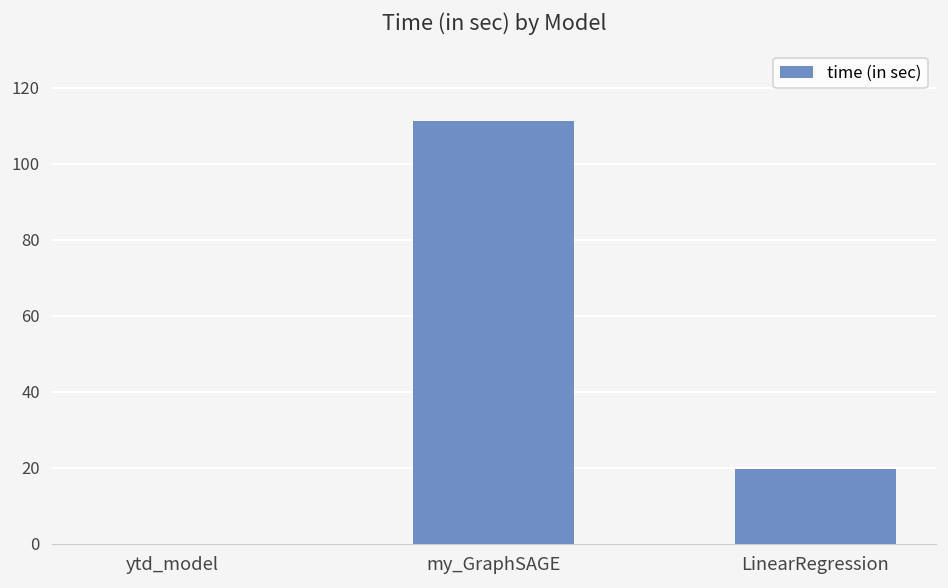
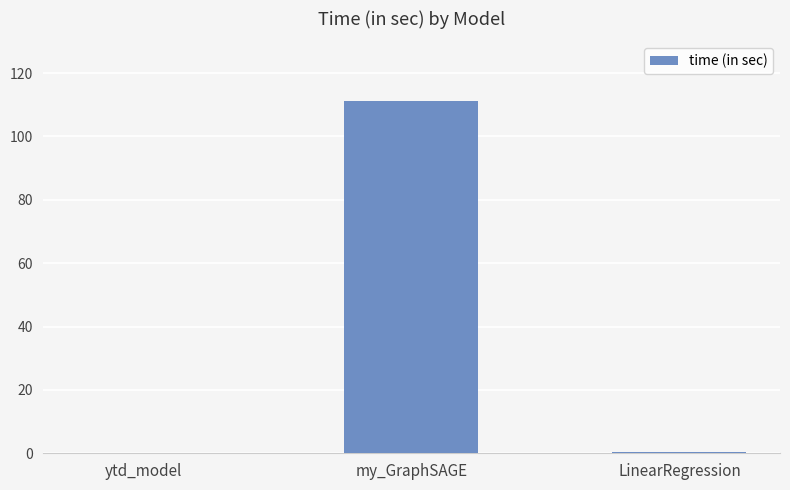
LinearRegression: 20 -> 0
